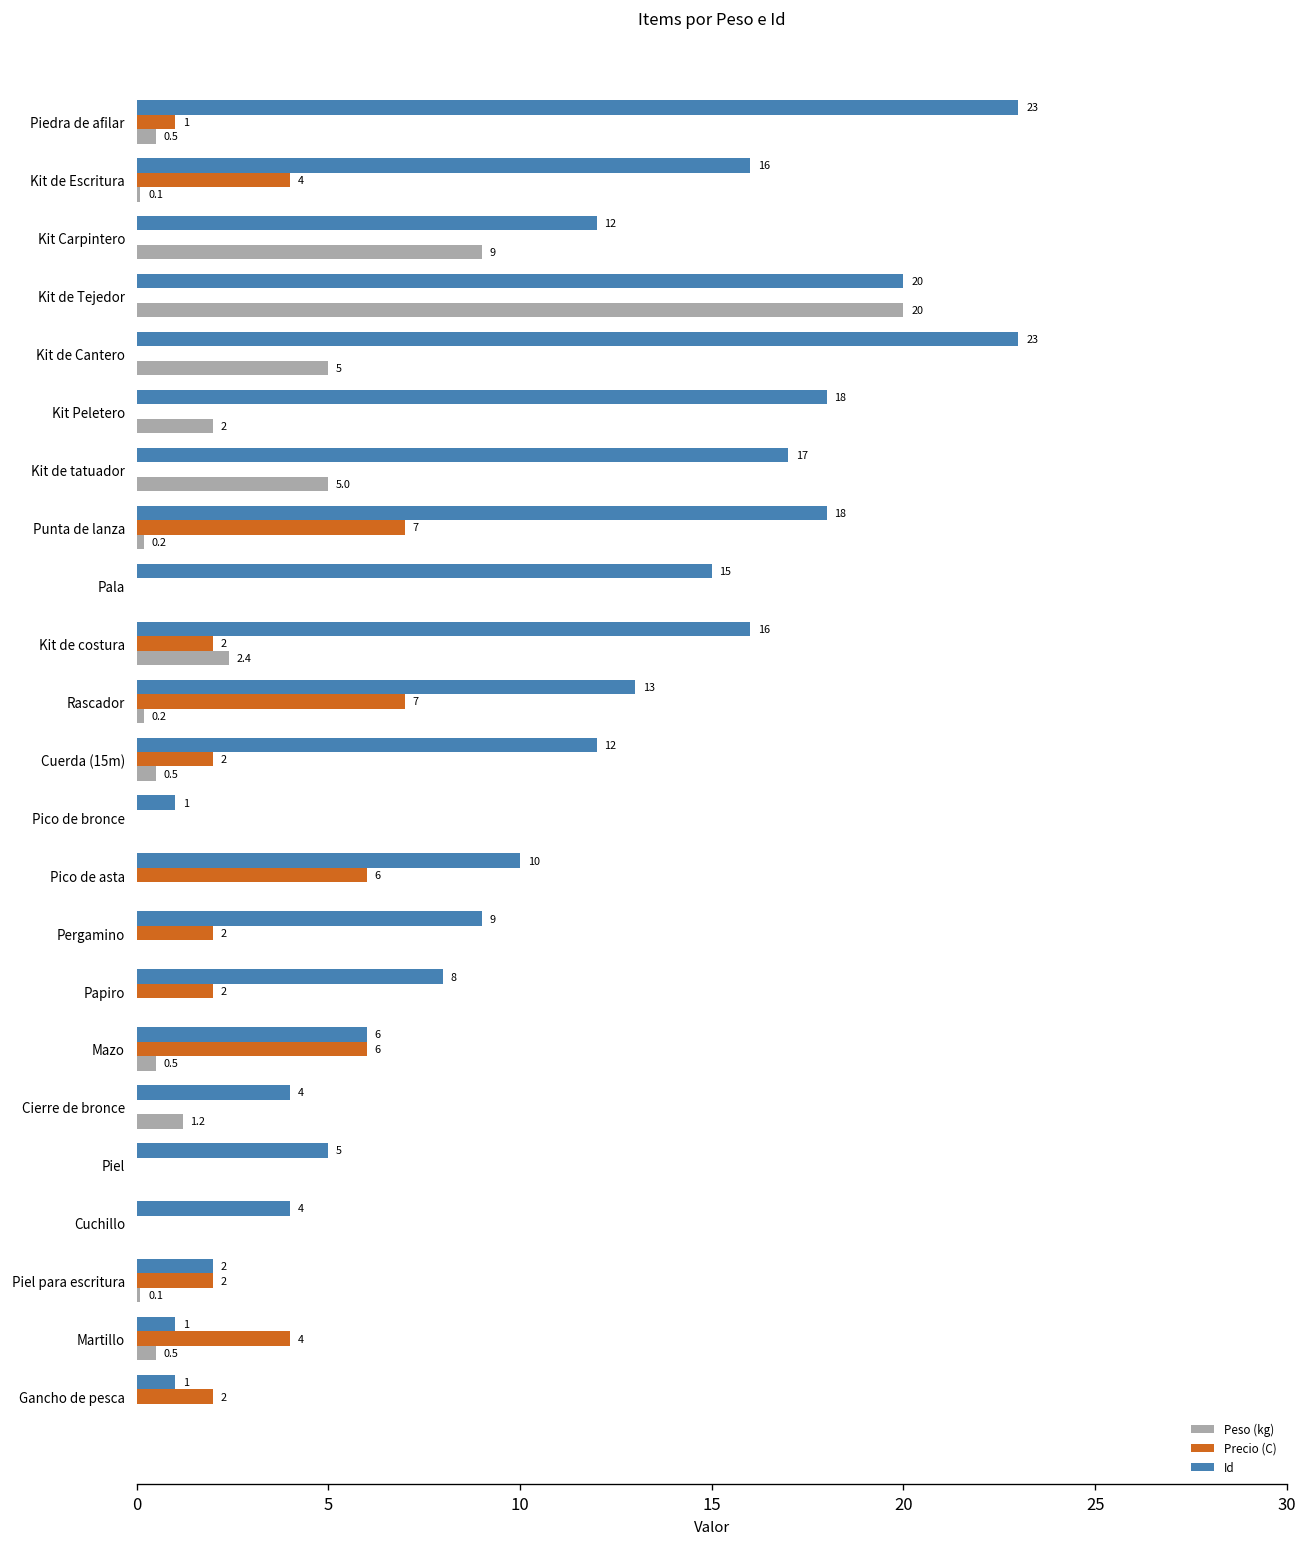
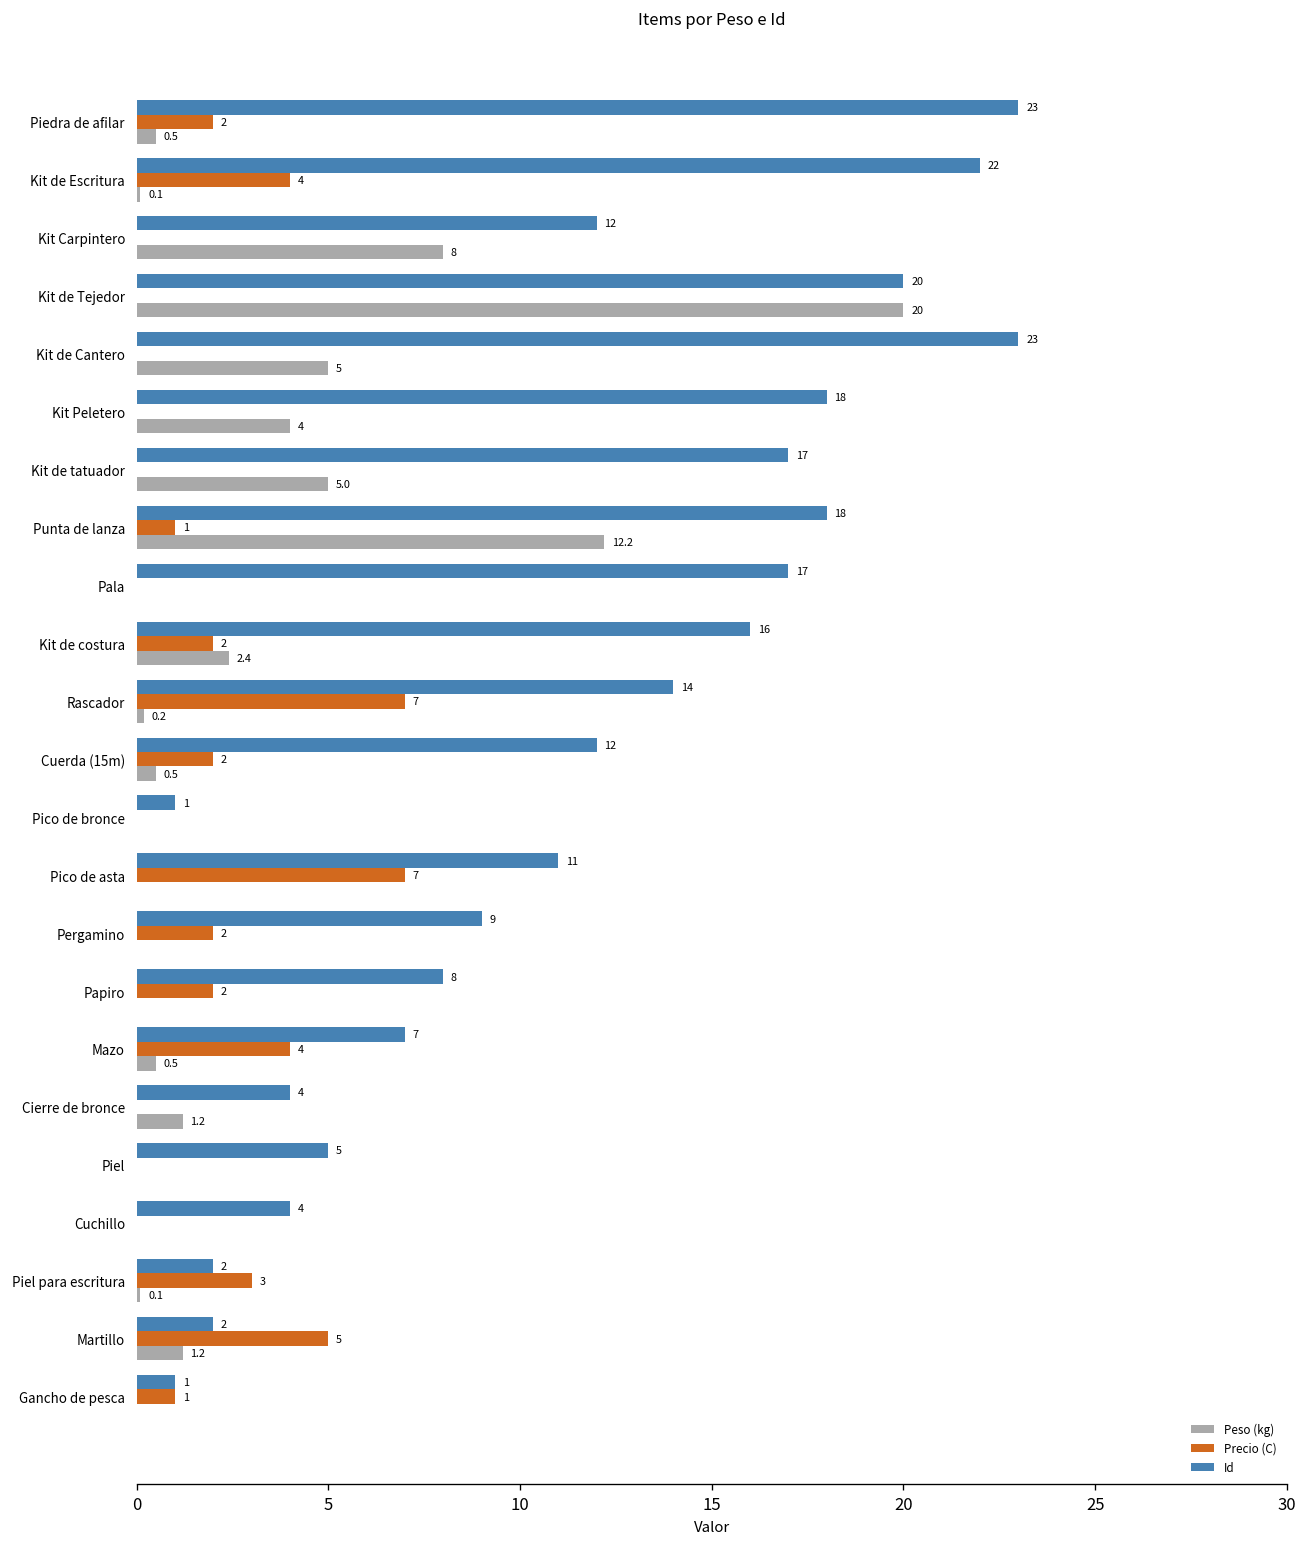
Precio (C), Piedra de afilar: 1 -> 2
Id, Kit de Escritura: 16 -> 22
Peso (kg), Kit Carpintero: 9 -> 8
Peso (kg), Kit Peletero: 2 -> 4
Precio (C), Punta de lanza: 7 -> 1
Peso (kg), Punta de lanza: 0.2 -> 12.2
Id, Pala: 15 -> 17
Id, Rascador: 13 -> 14
Id, Pico de asta: 10 -> 11
Precio (C), Pico de asta: 6 -> 7
Id, Mazo: 6 -> 7
Precio (C), Mazo: 6 -> 4
Precio (C), Piel para escritura: 2 -> 3
Id, Martillo: 1 -> 2
Precio (C), Martillo: 4 -> 5
Peso (kg), Martillo: 0.5 -> 1.2
Precio (C), Gancho de pesca: 2 -> 1
